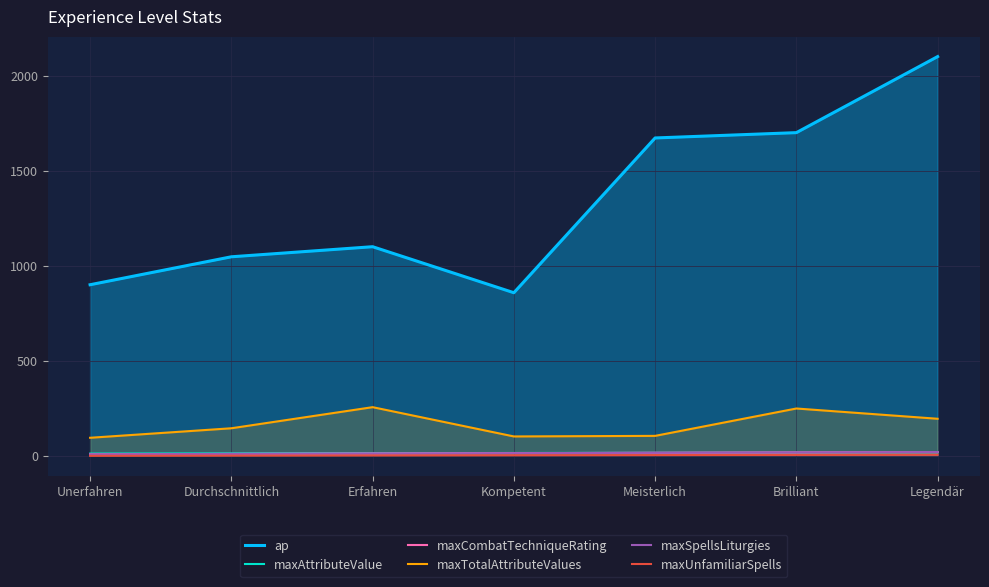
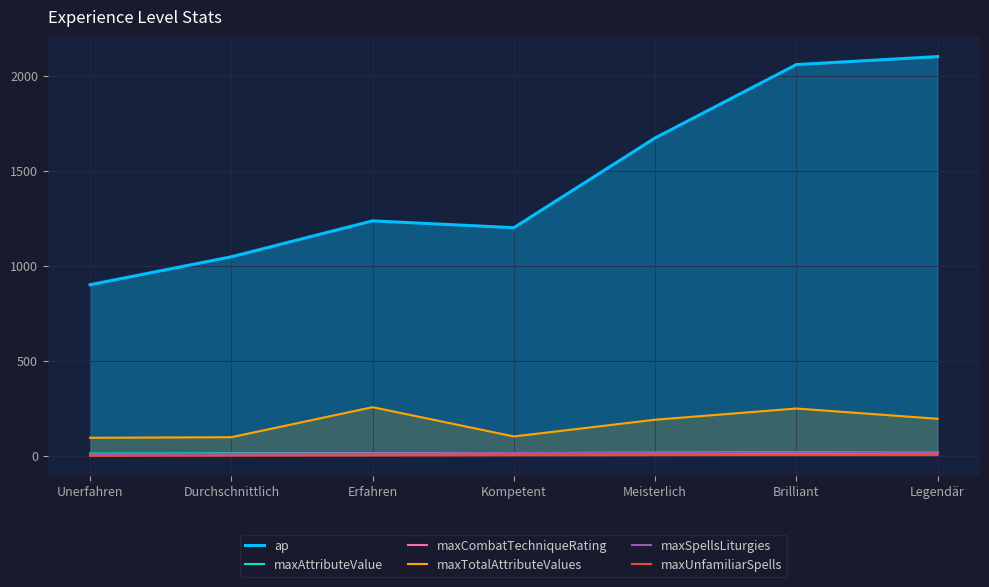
maxTotalAttributeValues, Durchschnittlich: 150 -> 100
ap, Erfahren: 1100 -> 1240
ap, Kompetent: 860 -> 1200
maxTotalAttributeValues, Meisterlich: 110 -> 190
ap, Brilliant: 1700 -> 2060
